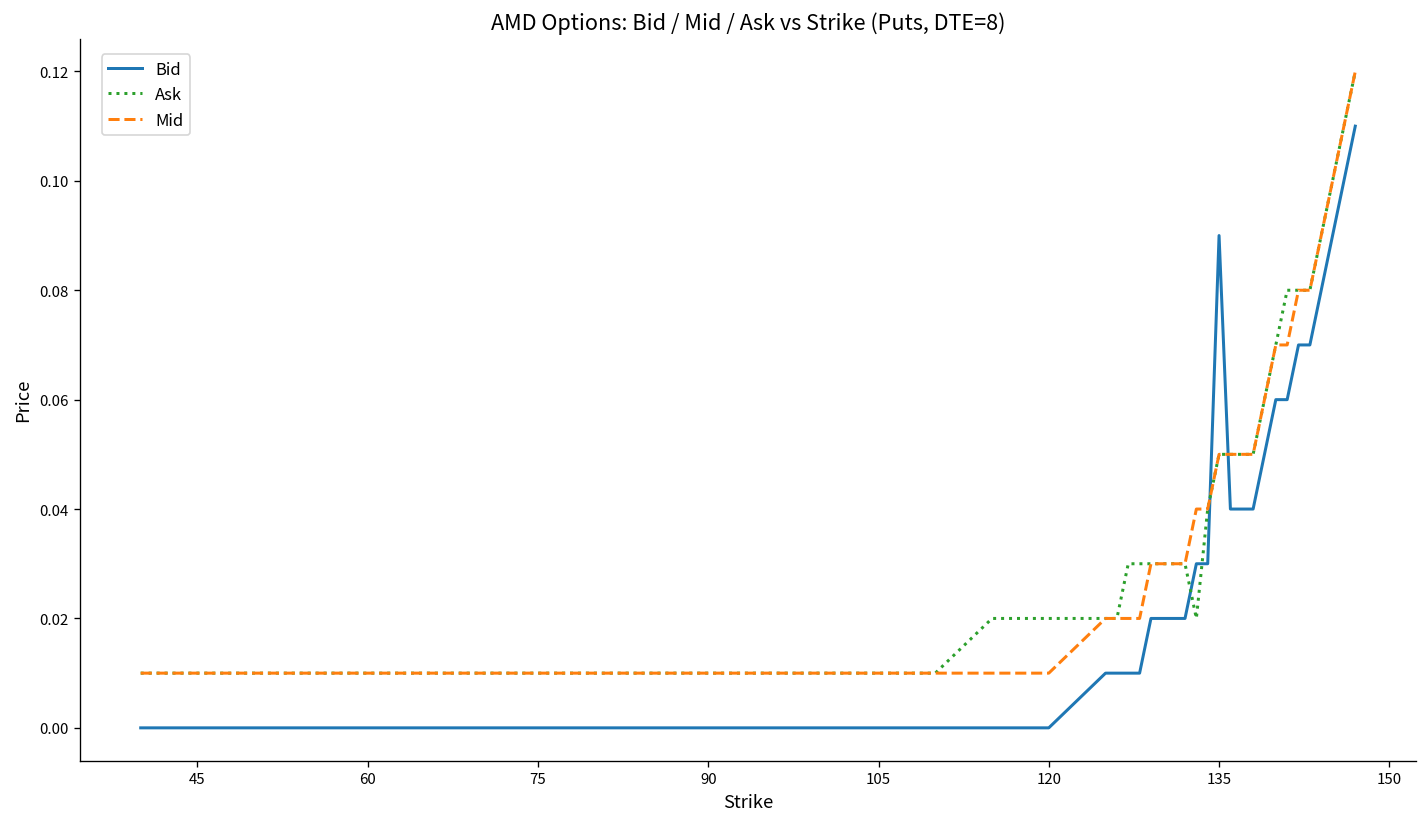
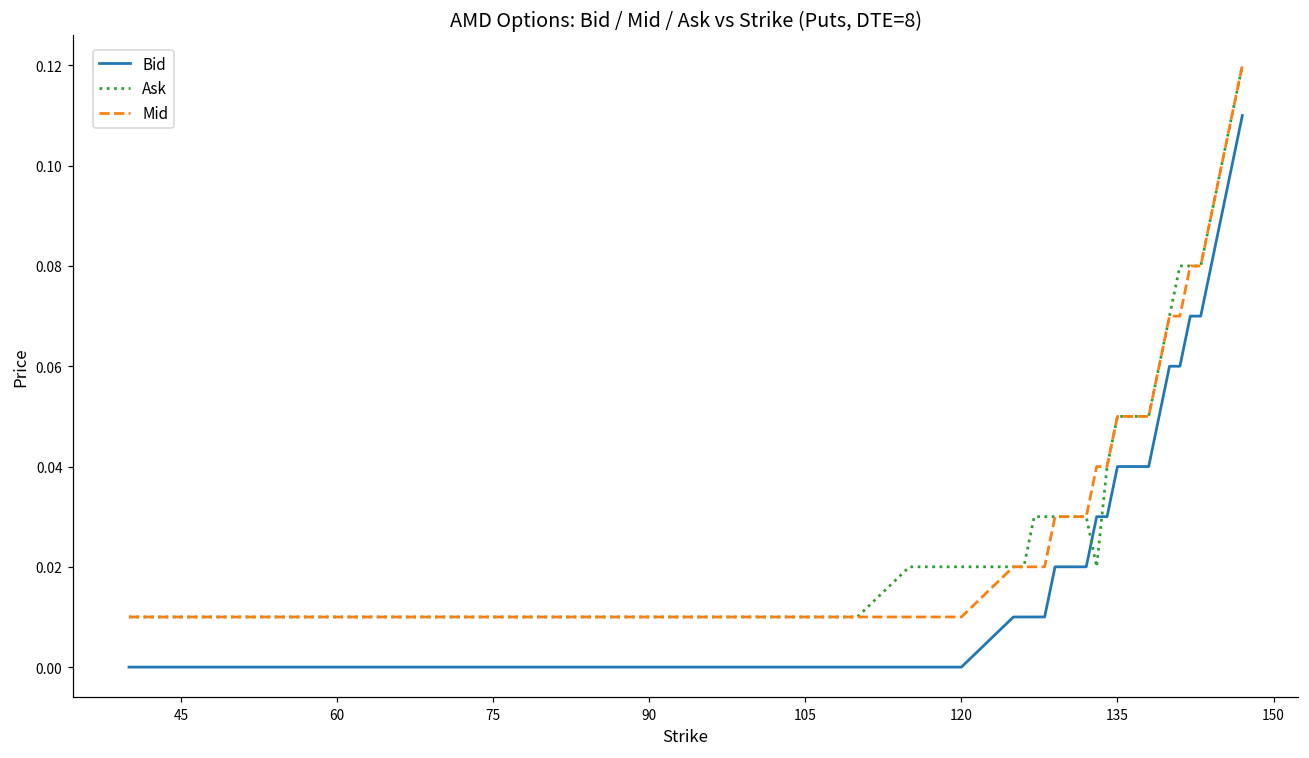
Bid, 135: 0.09 -> 0.04
